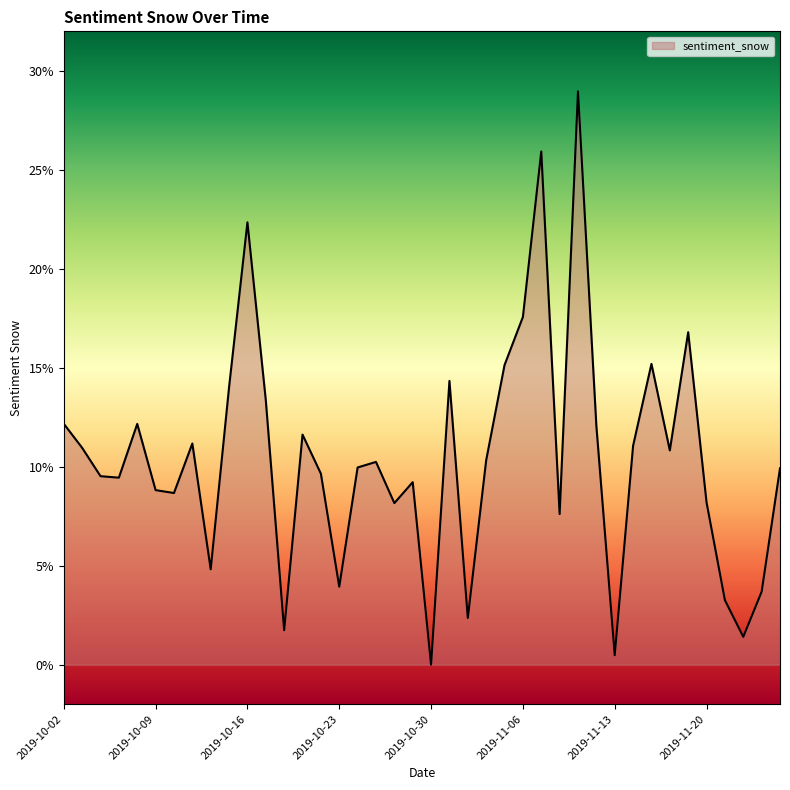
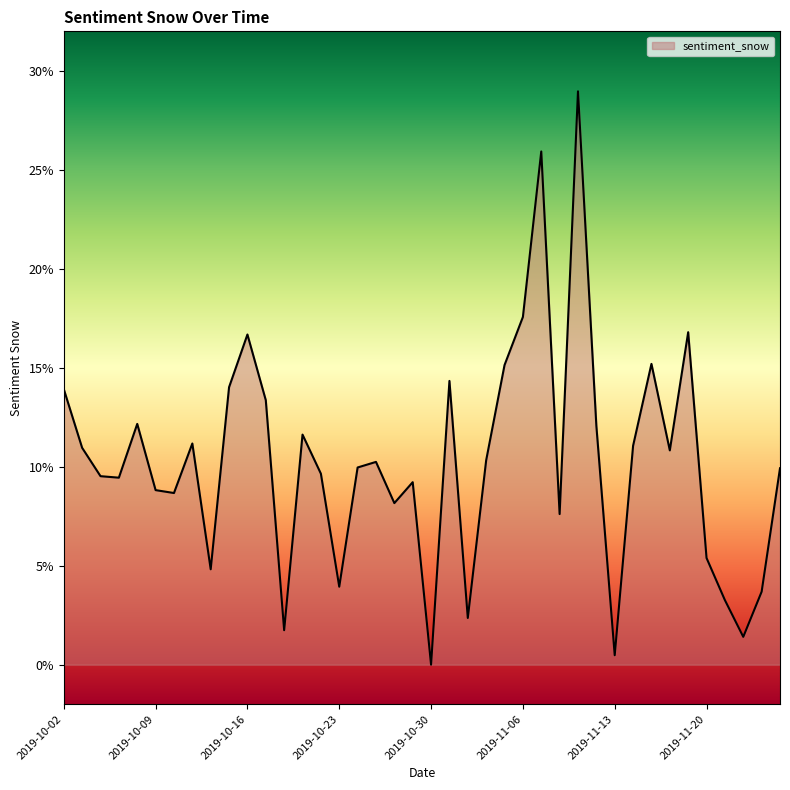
2019-10-02: 12.2% -> 13.9%
2019-10-16: 22.4% -> 16.7%
2019-11-20: 8.2% -> 5.4%
